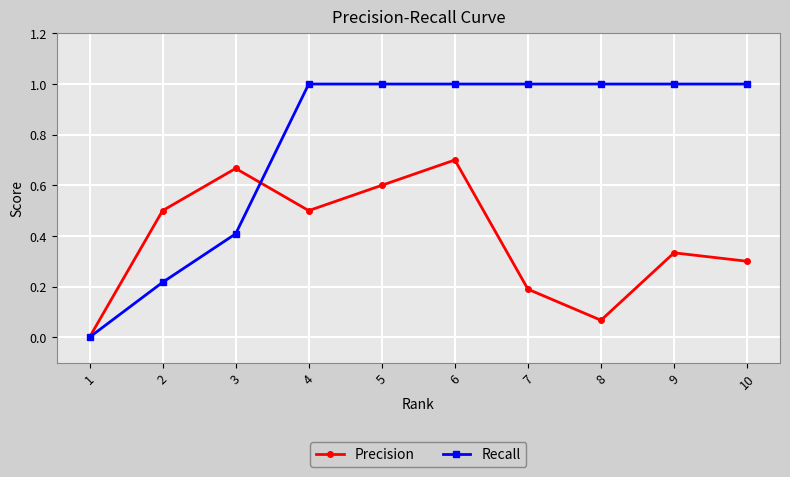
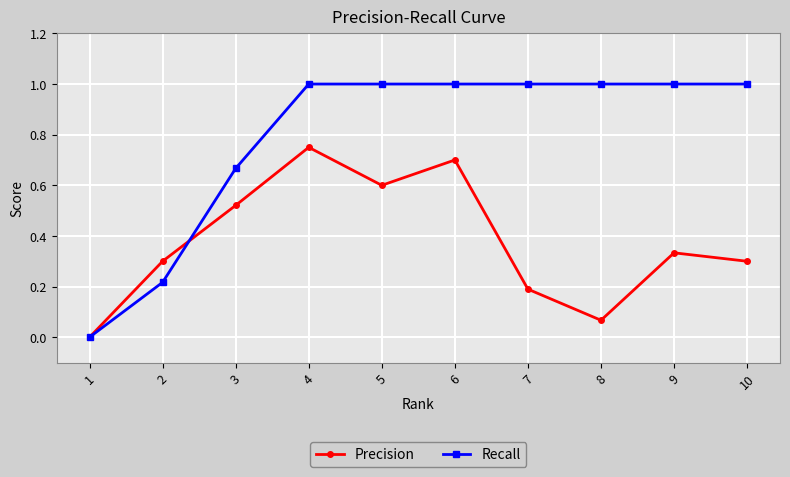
Precision, 2: 0.5 -> 0.3
Precision, 3: 0.67 -> 0.52
Recall, 3: 0.41 -> 0.67
Precision, 4: 0.50 -> 0.75
